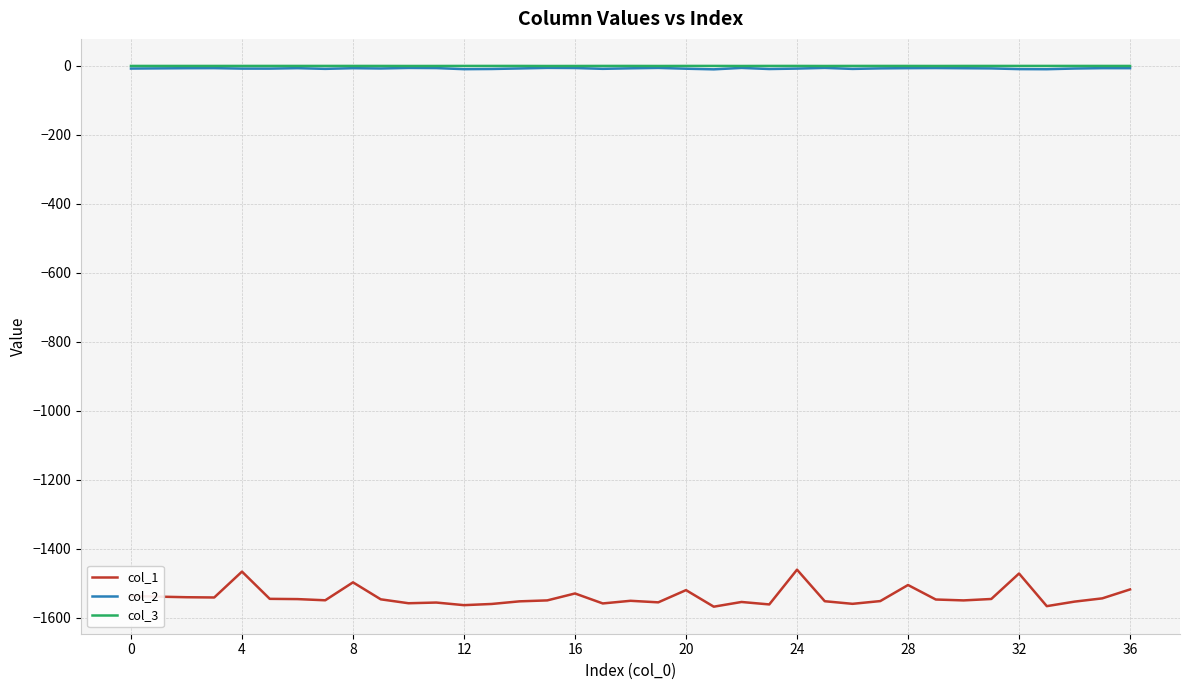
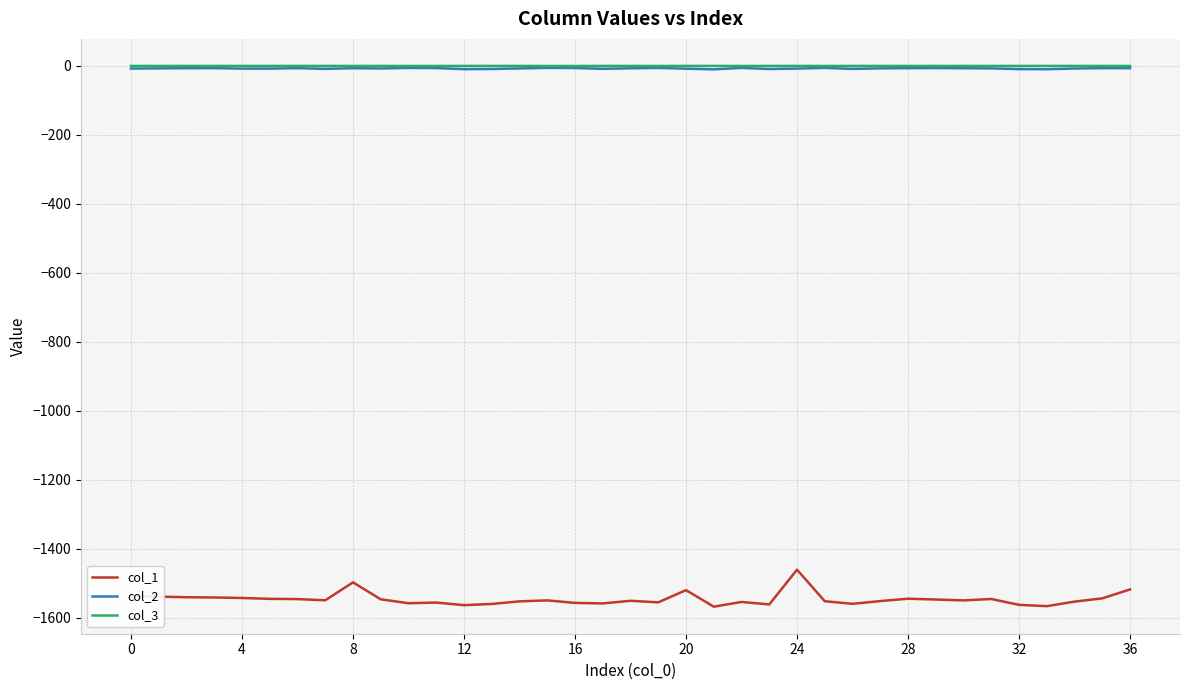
col_1, 4: -1470 -> -1540
col_1, 16: -1530 -> -1560
col_1, 28: -1510 -> -1540
col_1, 32: -1470 -> -1560
